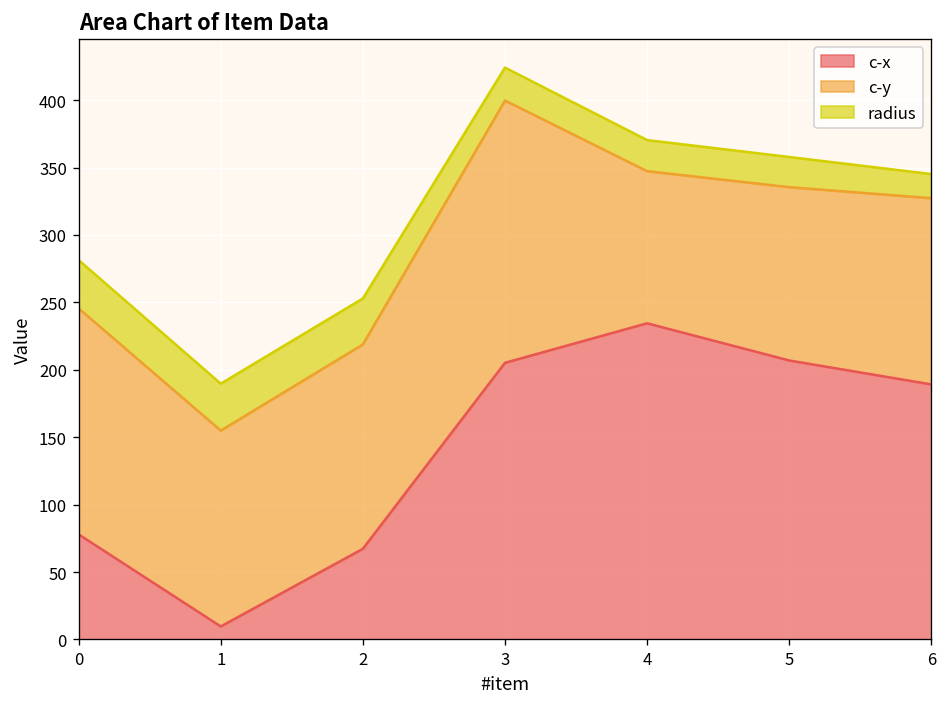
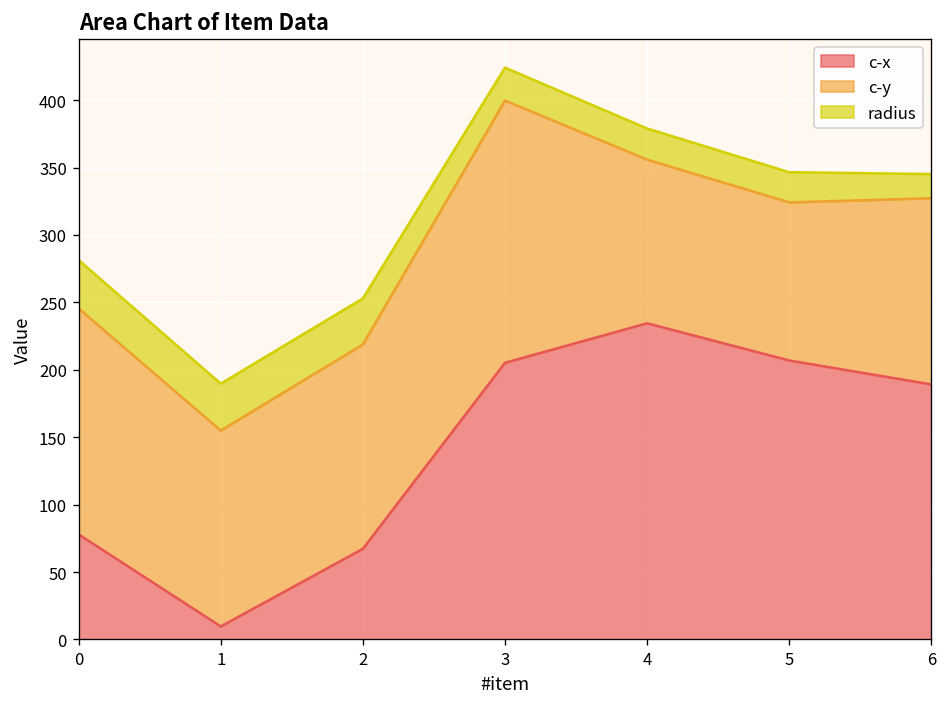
c-y, 4: 113 -> 121
c-y, 5: 129 -> 117
